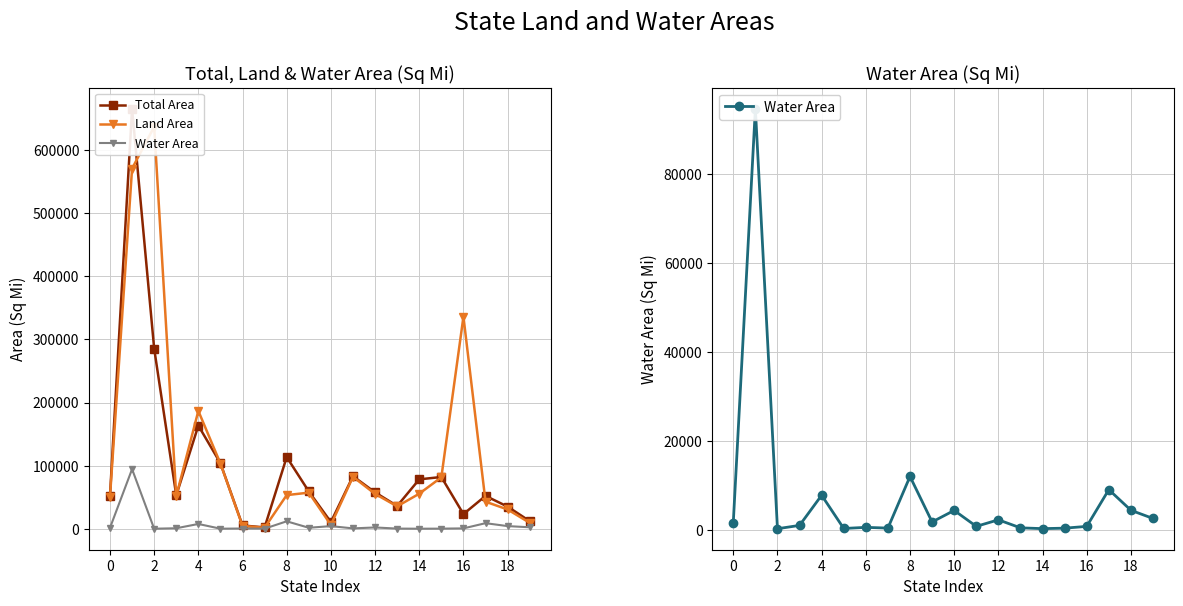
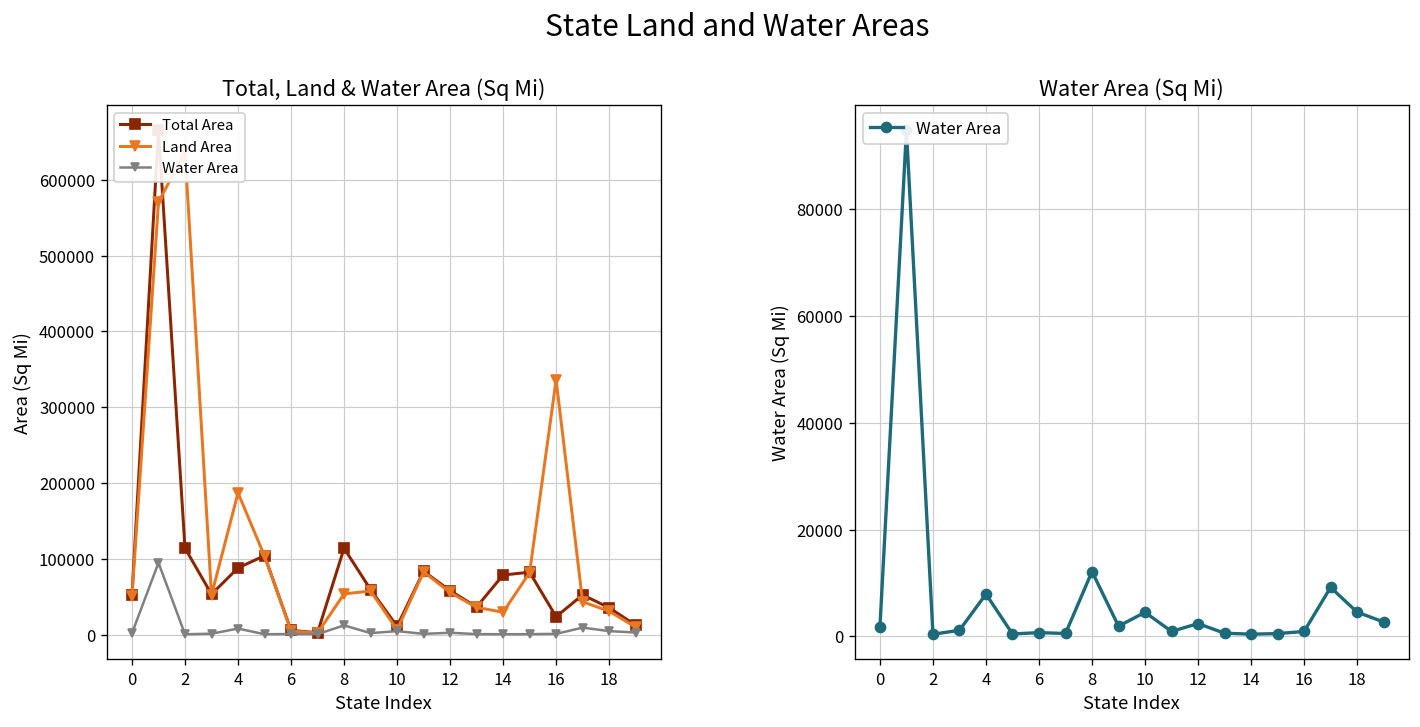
Total, Land & Water Area (Sq Mi), Total Area, 2: 290000 -> 110000
Total, Land & Water Area (Sq Mi), Total Area, 4: 160000 -> 90000
Total, Land & Water Area (Sq Mi), Land Area, 14: 60000 -> 30000
